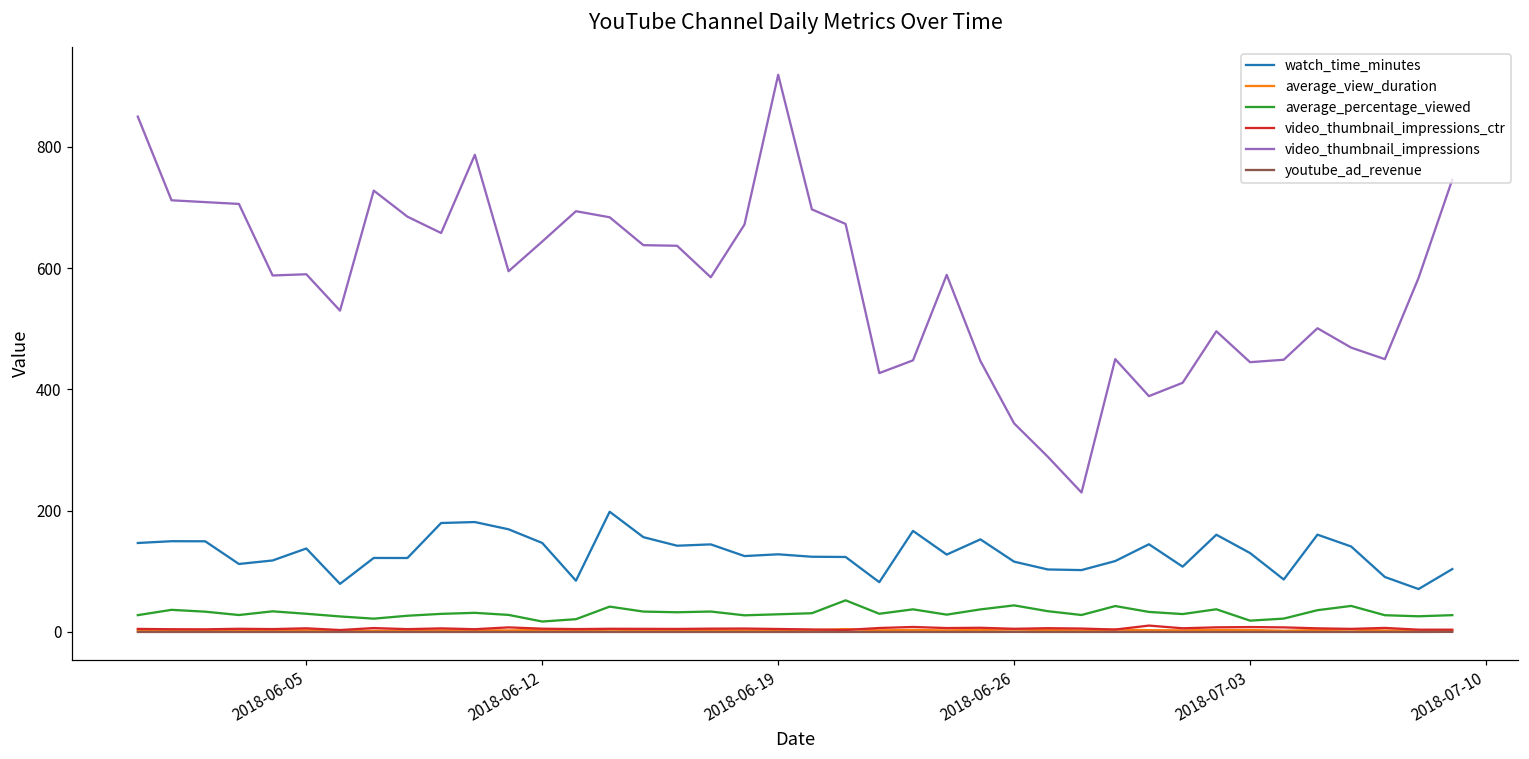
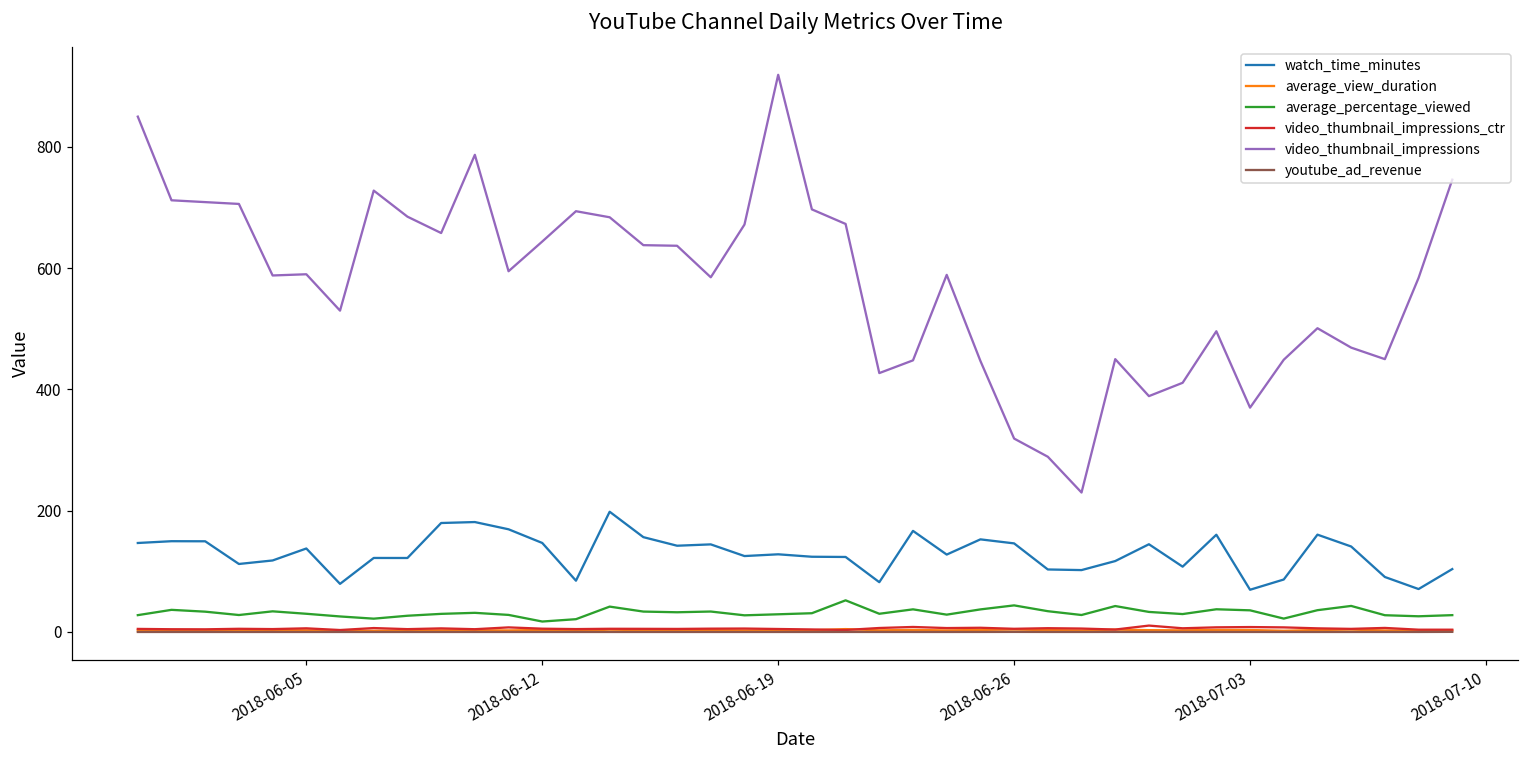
watch_time_minutes, 2018-06-26: 120 -> 150
video_thumbnail_impressions, 2018-06-26: 340 -> 320
watch_time_minutes, 2018-07-03: 130 -> 70
average_percentage_viewed, 2018-07-03: 20 -> 40
video_thumbnail_impressions, 2018-07-03: 450 -> 370
